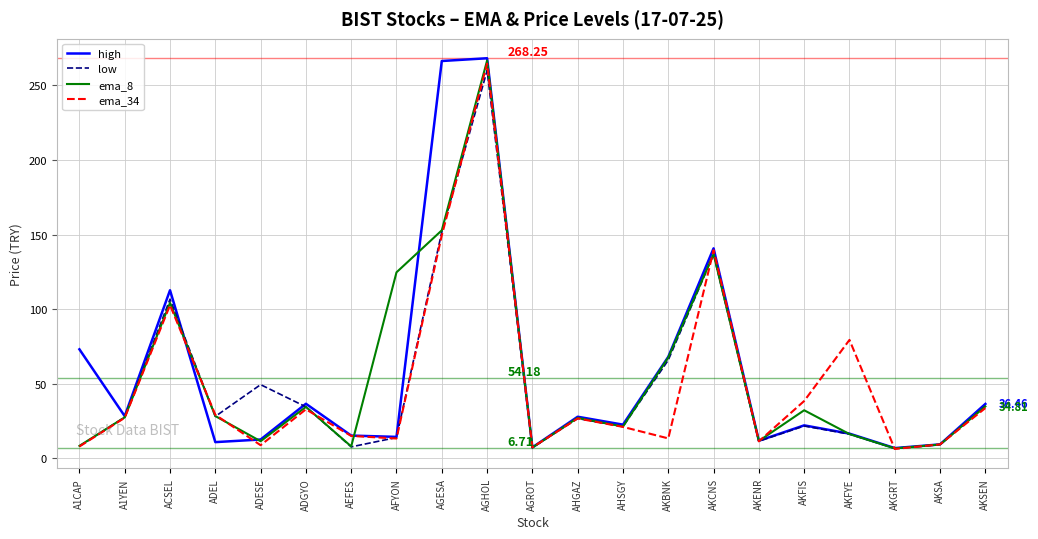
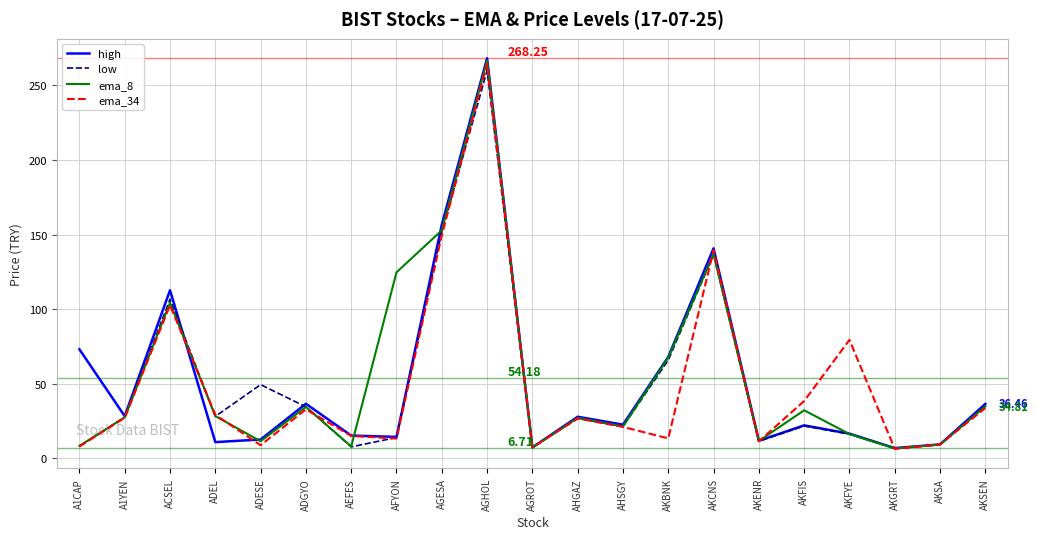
high, AGESA: 266 -> 157
